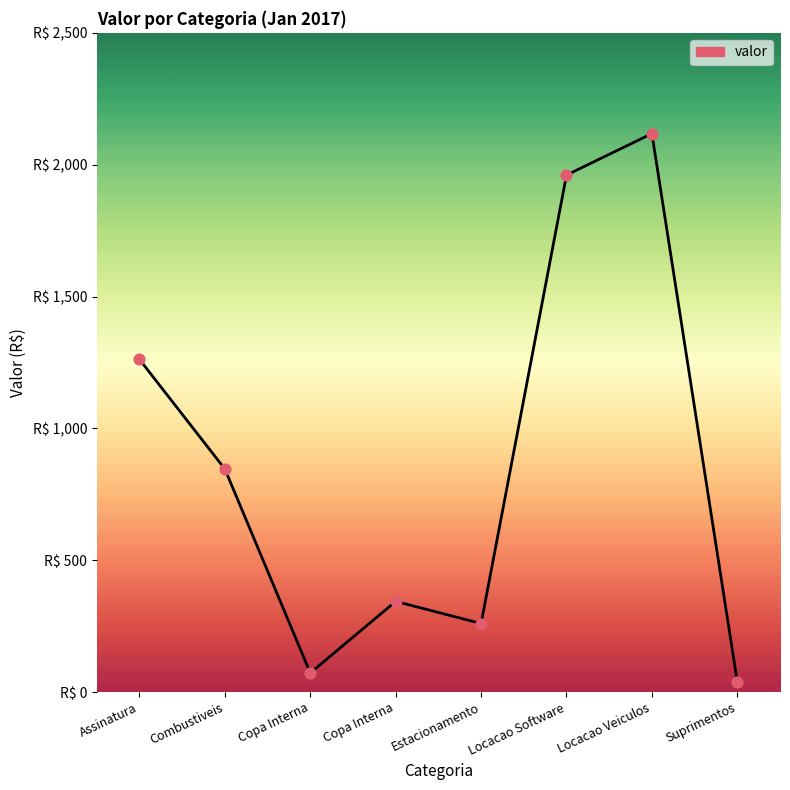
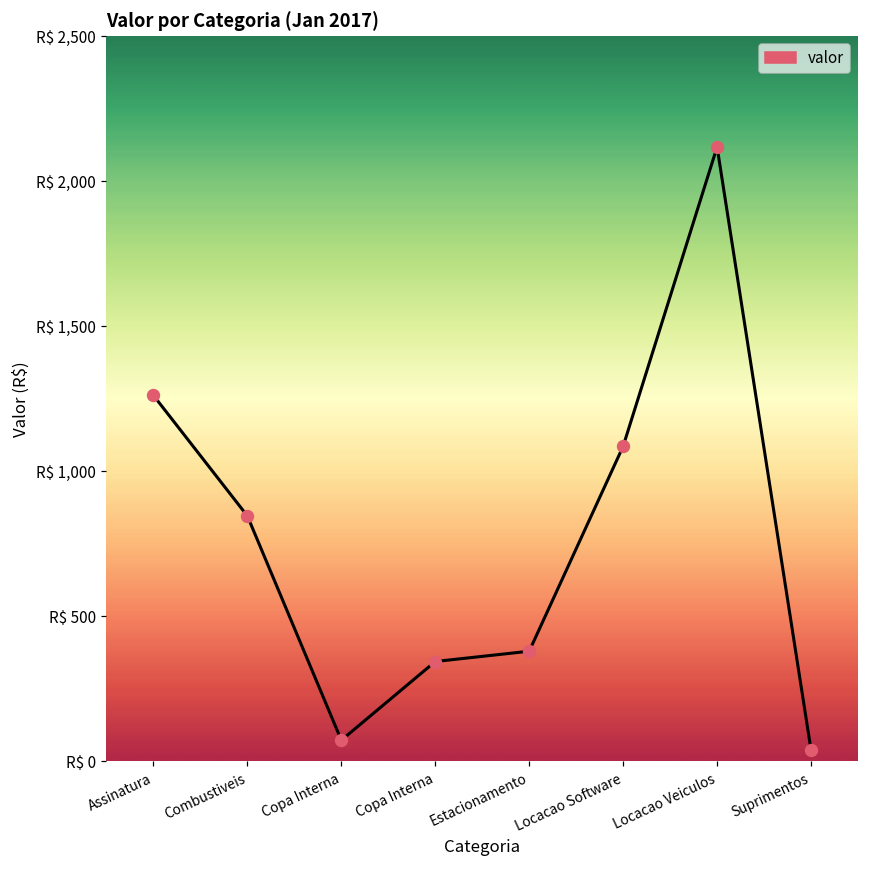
Estacionamento: R$ 260 -> R$ 380
Locacao Software: R$ 1,960 -> R$ 1,090
